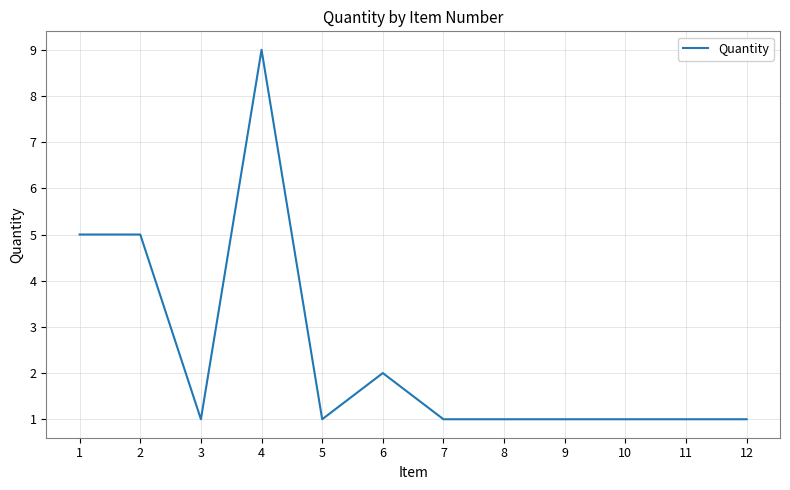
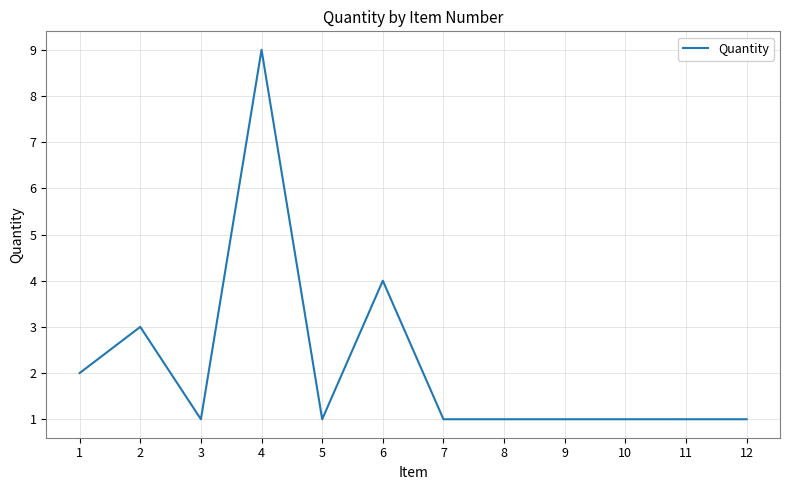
1: 5 -> 2
2: 5 -> 3
6: 2 -> 4
